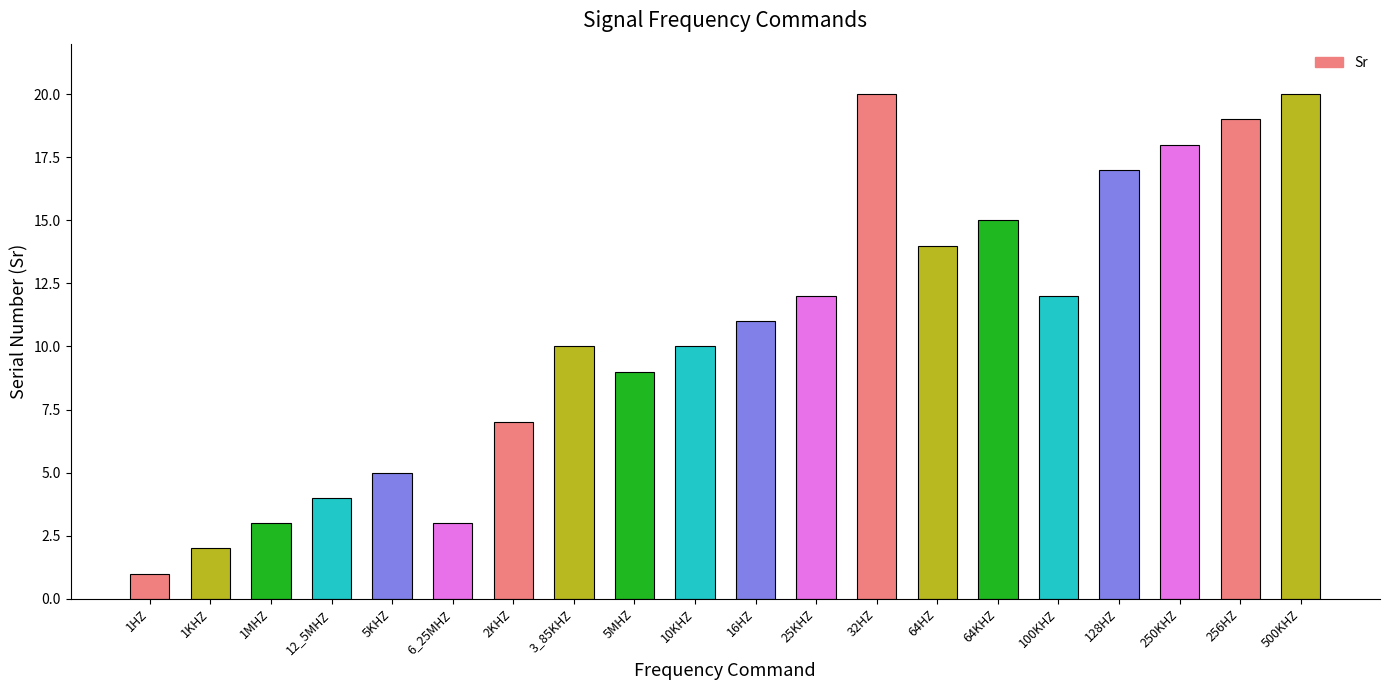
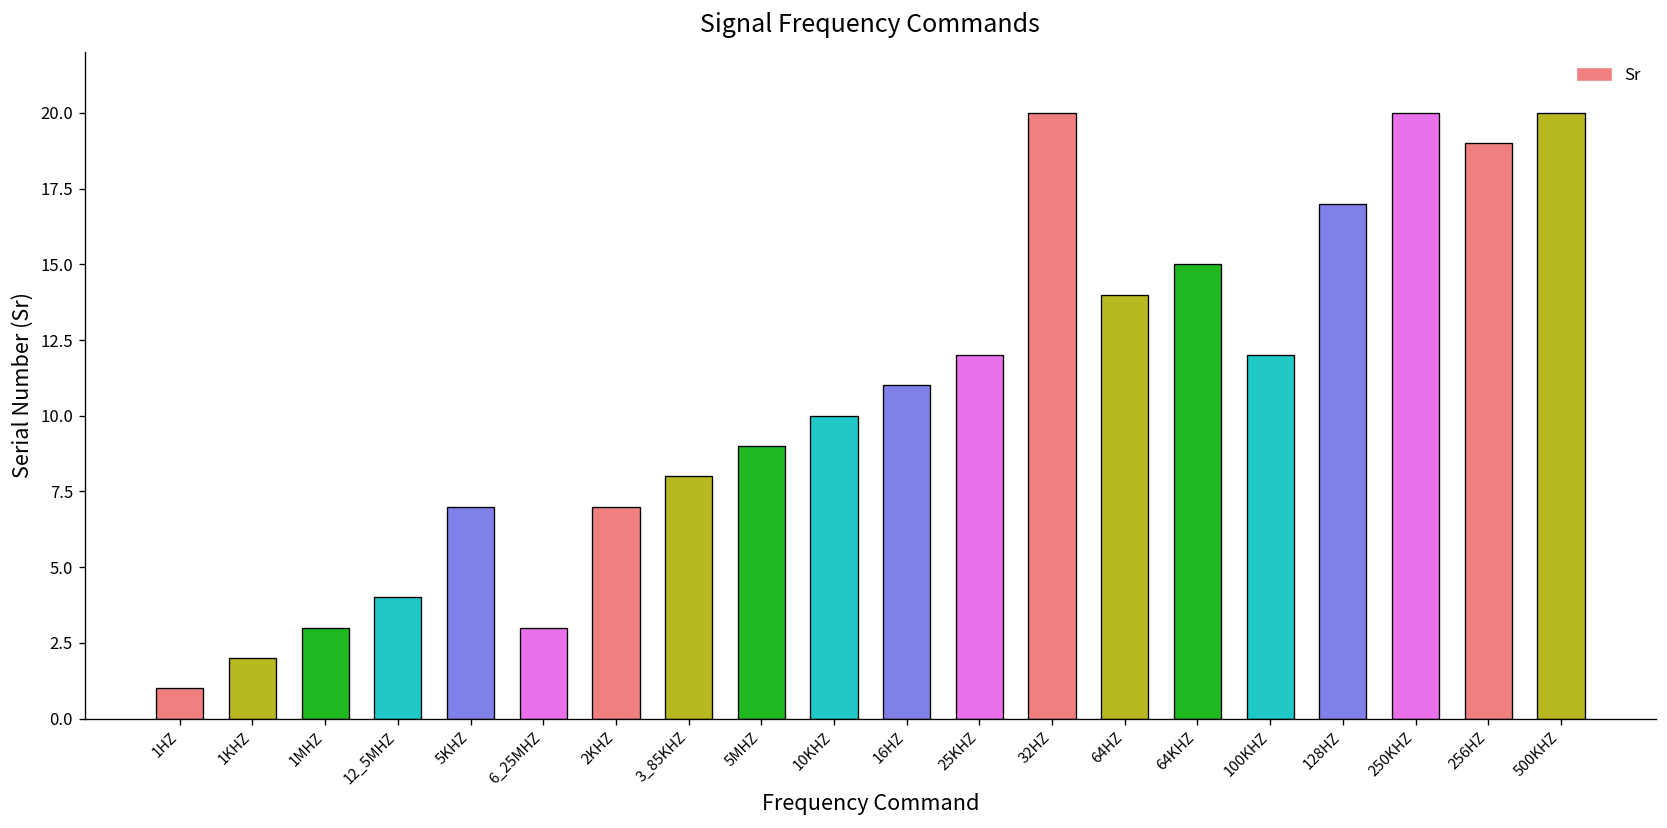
5KHZ: 5 -> 7
3_85KHZ: 10 -> 8
250KHZ: 18 -> 20
